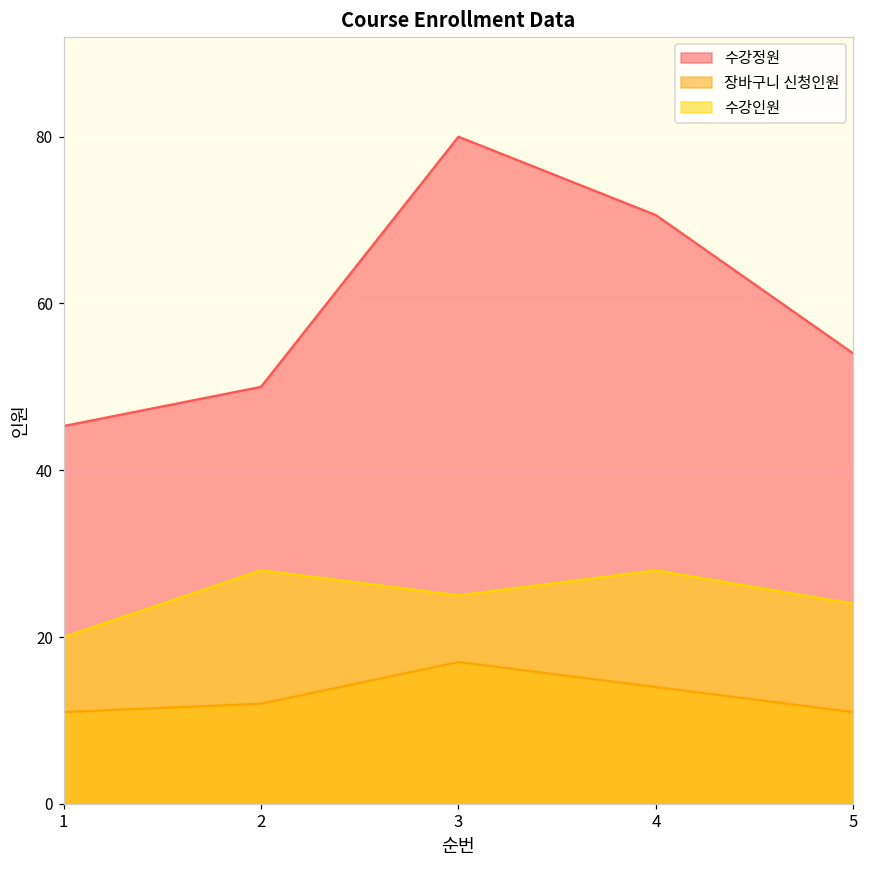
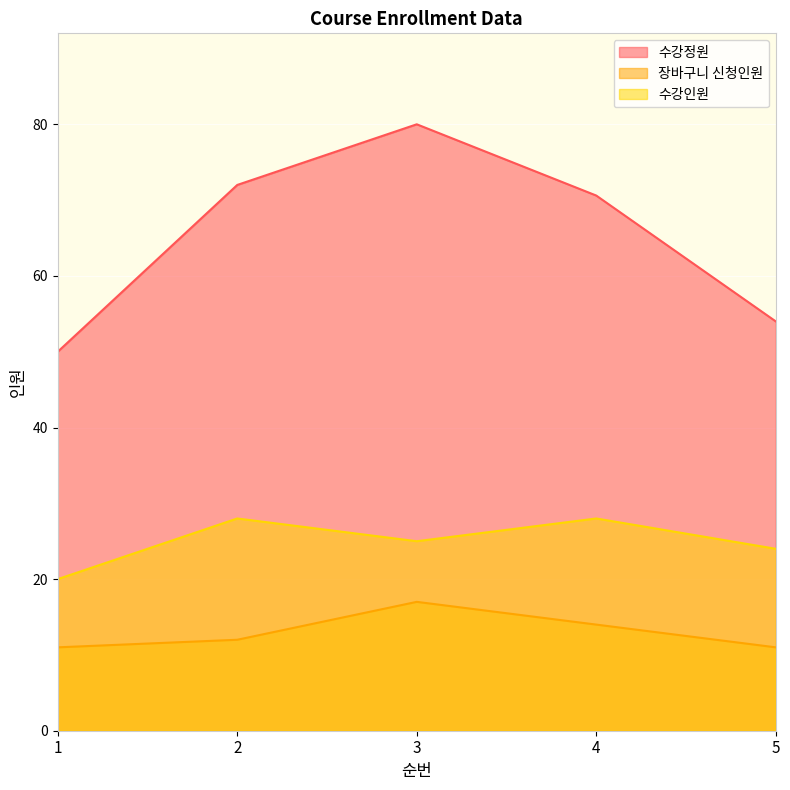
수강정원, 1: 45 -> 50
수강정원, 2: 50 -> 72
